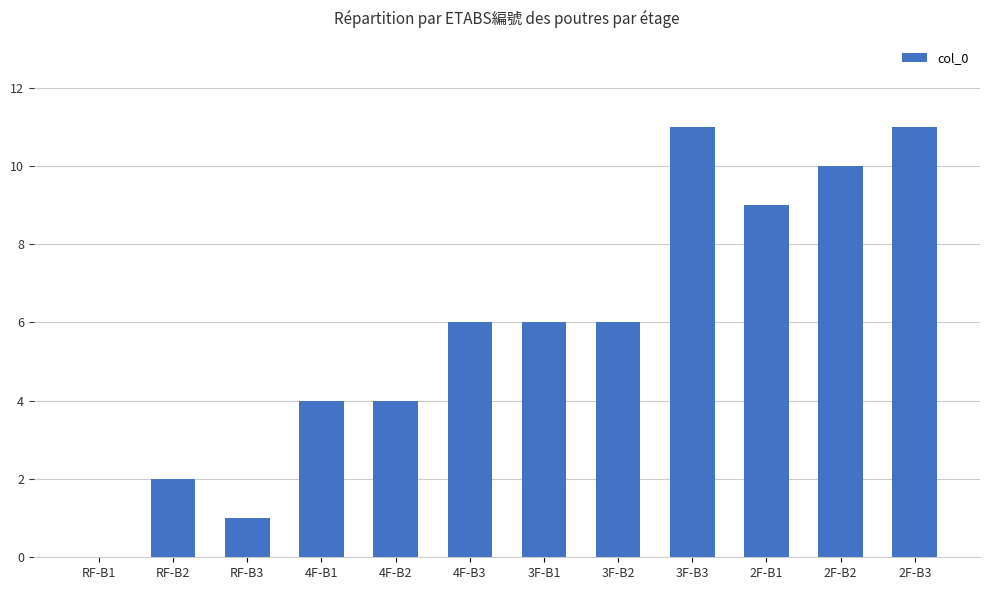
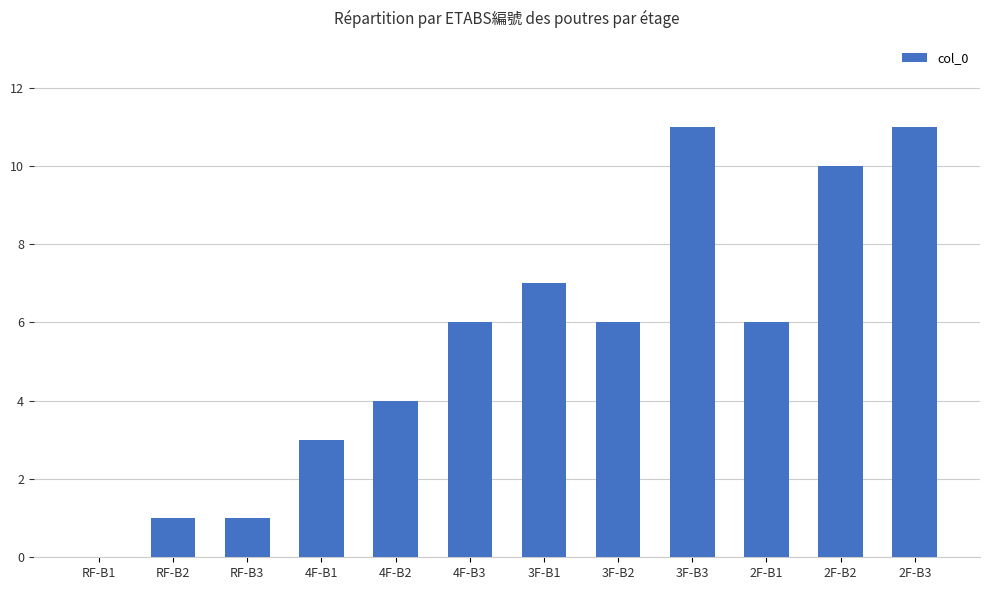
RF-B2: 2 -> 1
4F-B1: 4 -> 3
3F-B1: 6 -> 7
2F-B1: 9 -> 6
